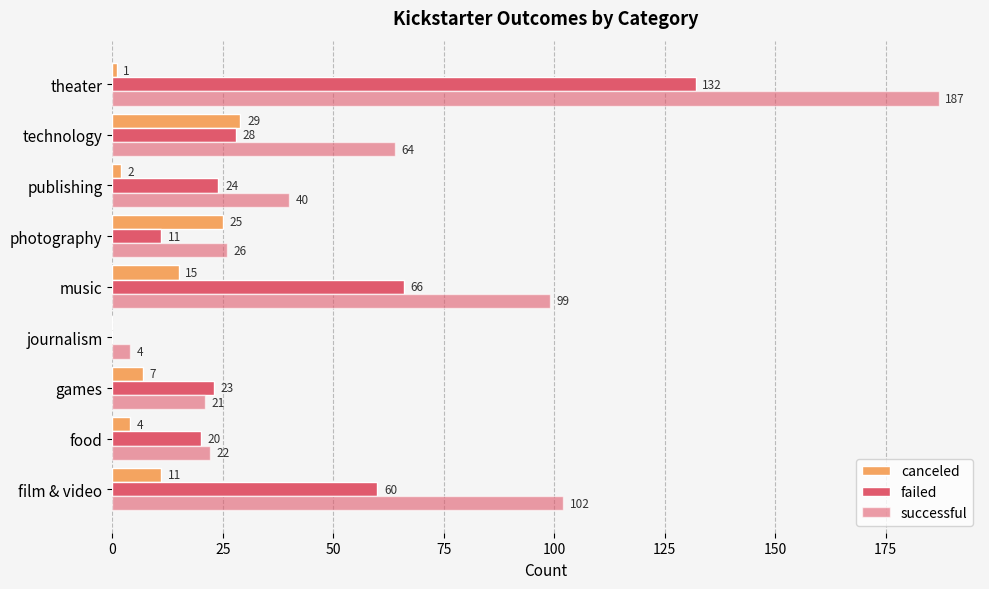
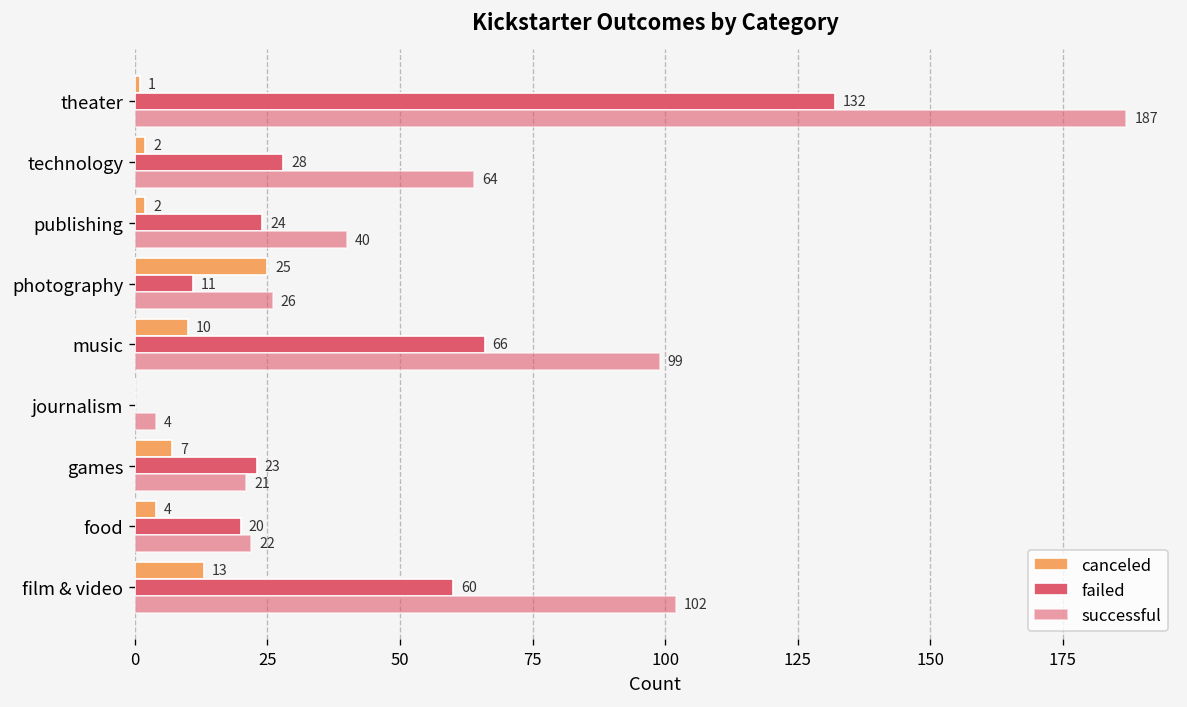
canceled, technology: 29 -> 2
canceled, music: 15 -> 10
canceled, film & video: 11 -> 13
